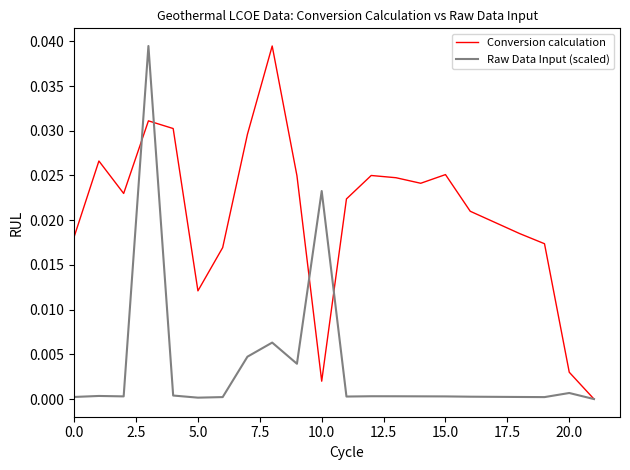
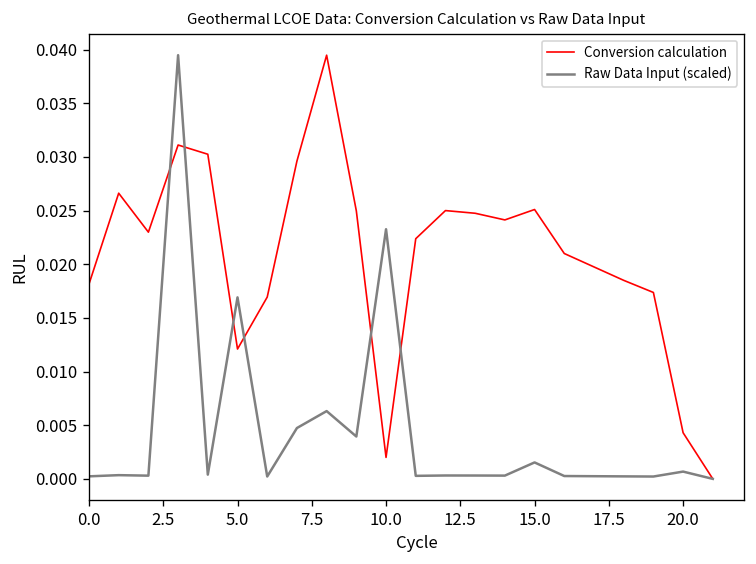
Raw Data Input (scaled), 5.0: 0.000 -> 0.017
Raw Data Input (scaled), 15.0: 0.000 -> 0.002
Conversion calculation, 20.0: 0.003 -> 0.004
